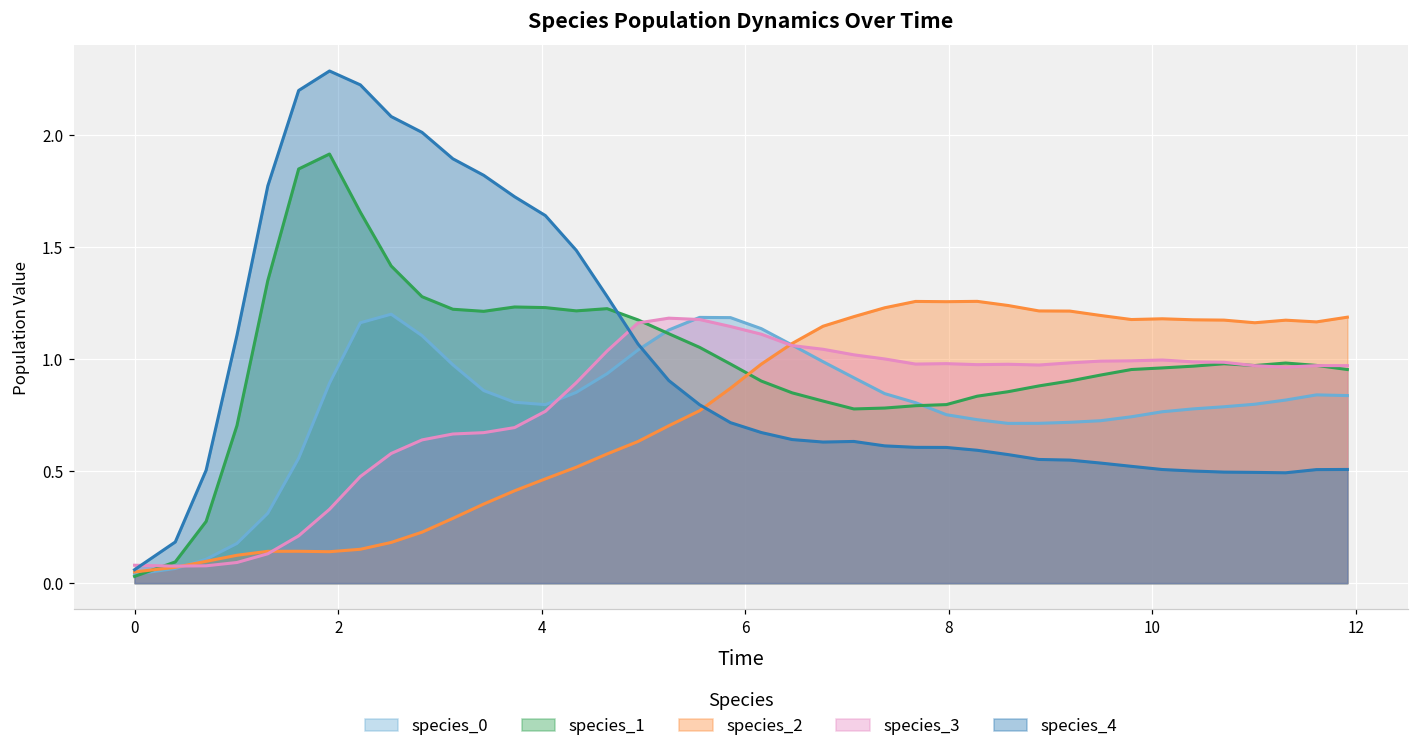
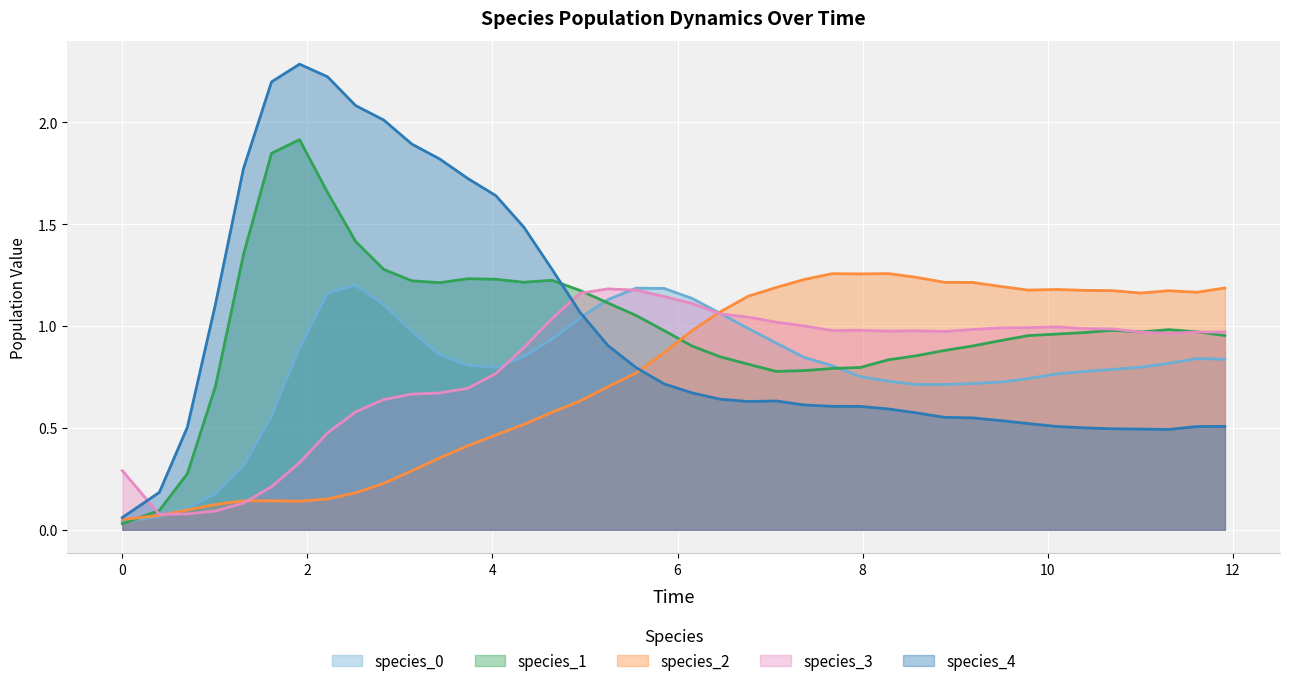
species_3, 0: 0.08 -> 0.29
